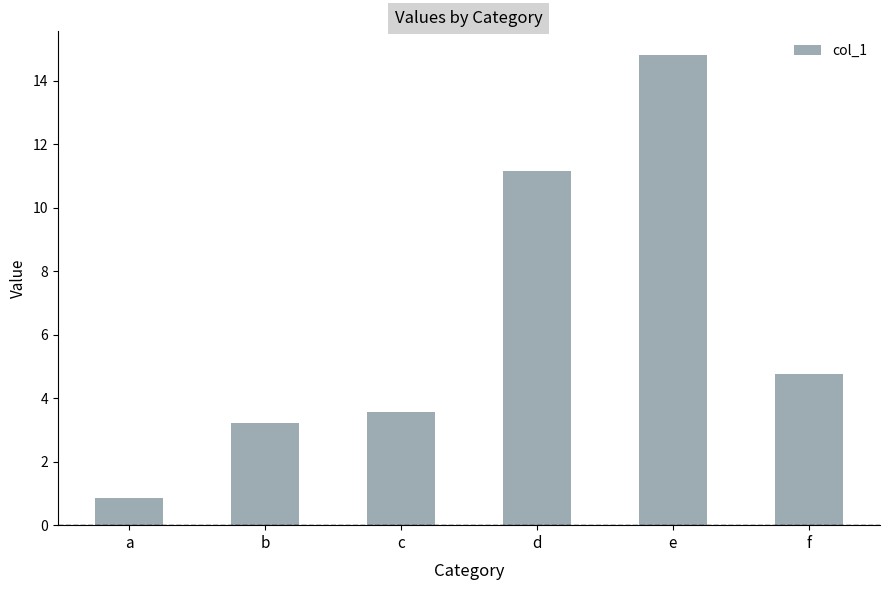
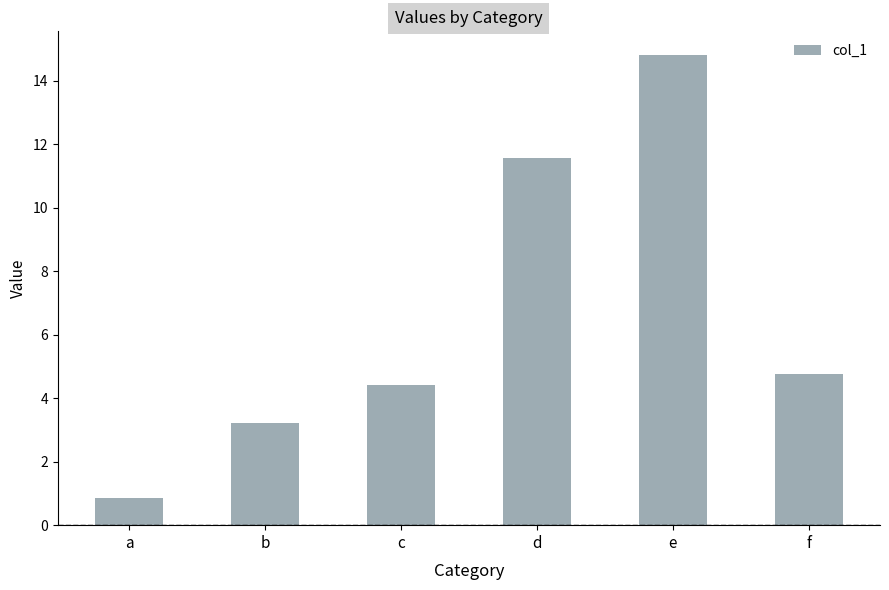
c: 3.6 -> 4.4
d: 11.2 -> 11.6
